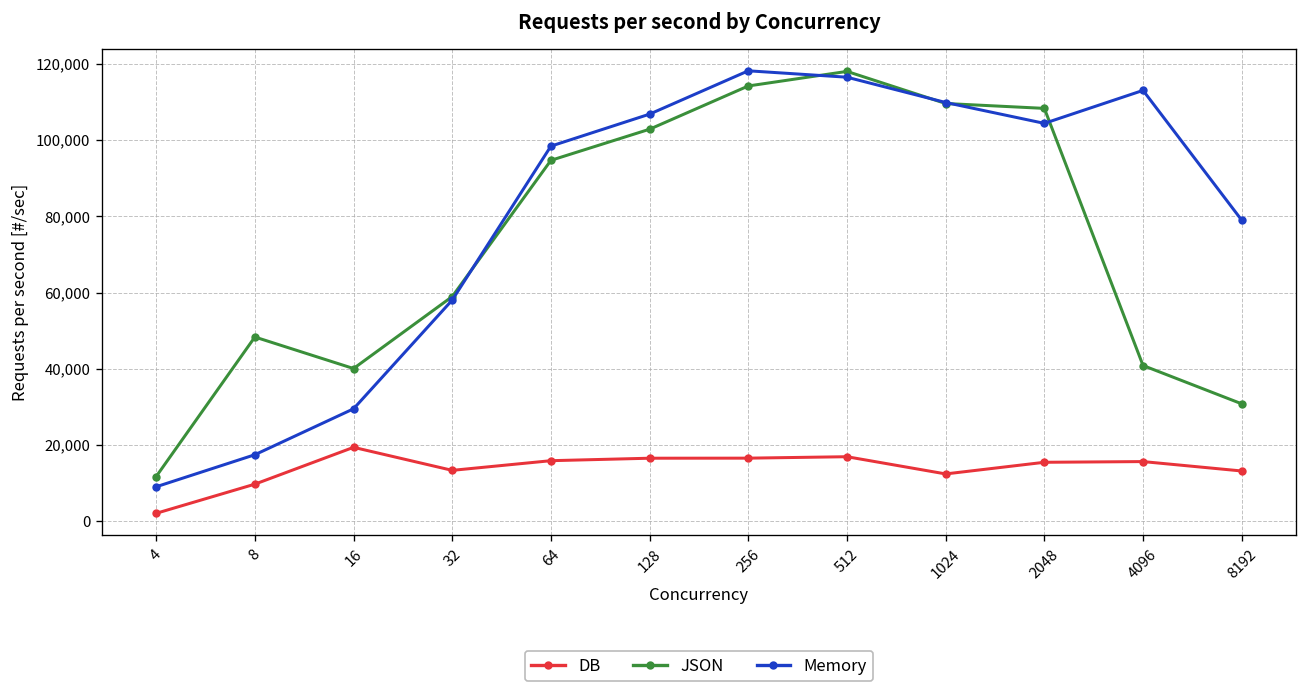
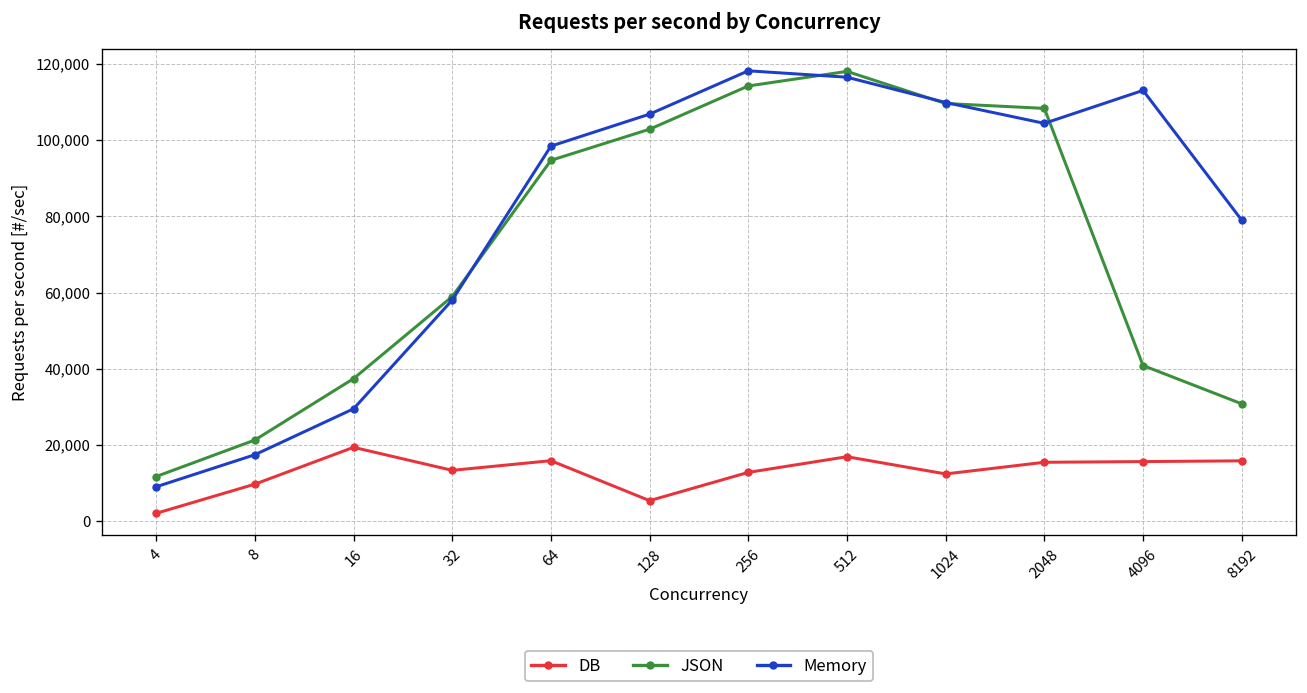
JSON, 8: 48,000 -> 21,000
JSON, 16: 40,000 -> 37,000
DB, 128: 17,000 -> 5,000
DB, 256: 17,000 -> 13,000
DB, 8192: 13,000 -> 16,000
